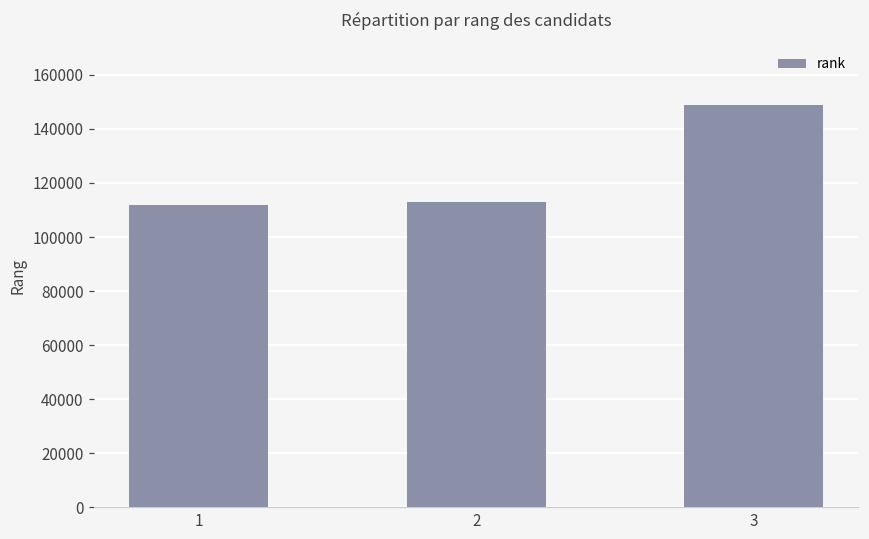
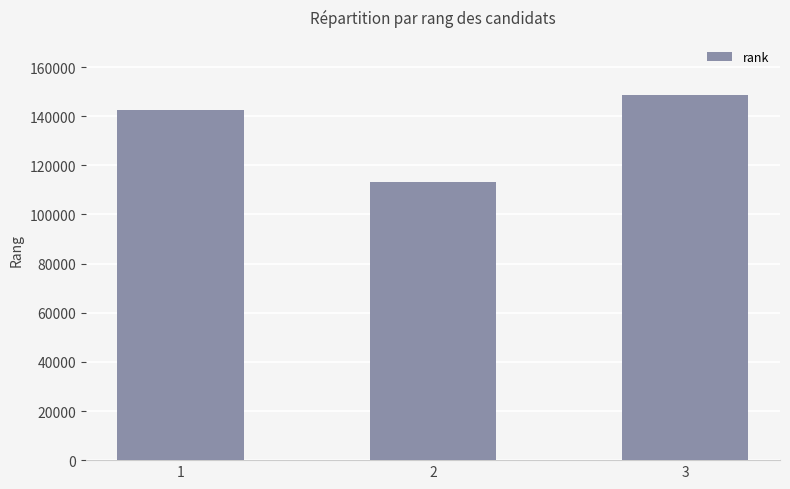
1: 112000 -> 142000
